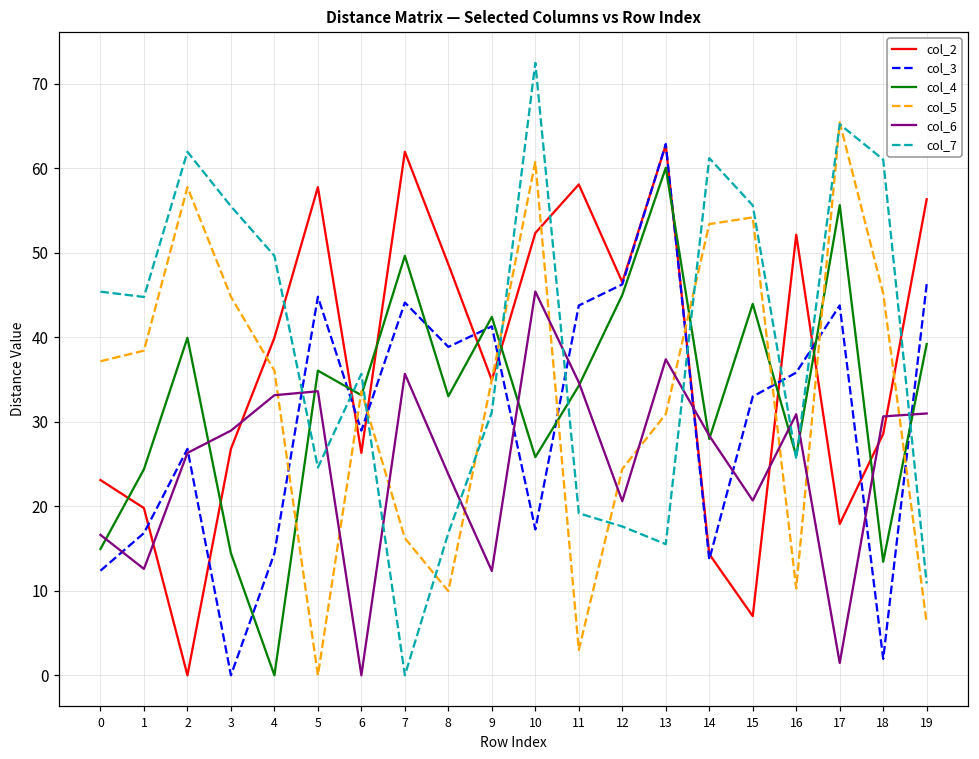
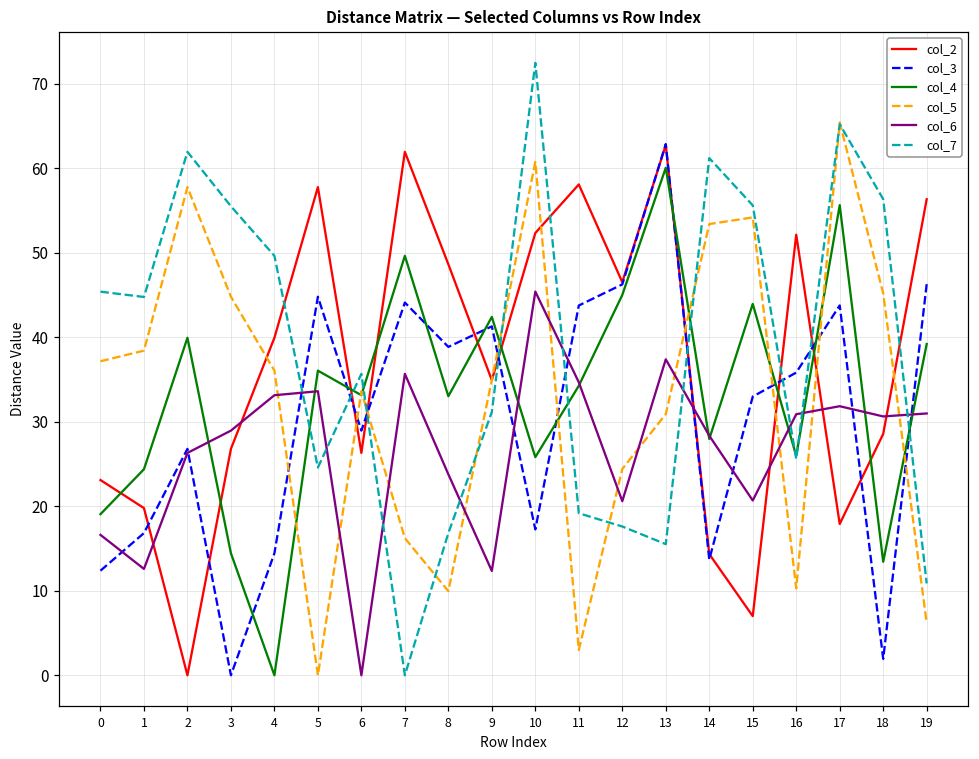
col_4, 0: 15 -> 19
col_6, 17: 1 -> 32
col_7, 18: 61 -> 56
